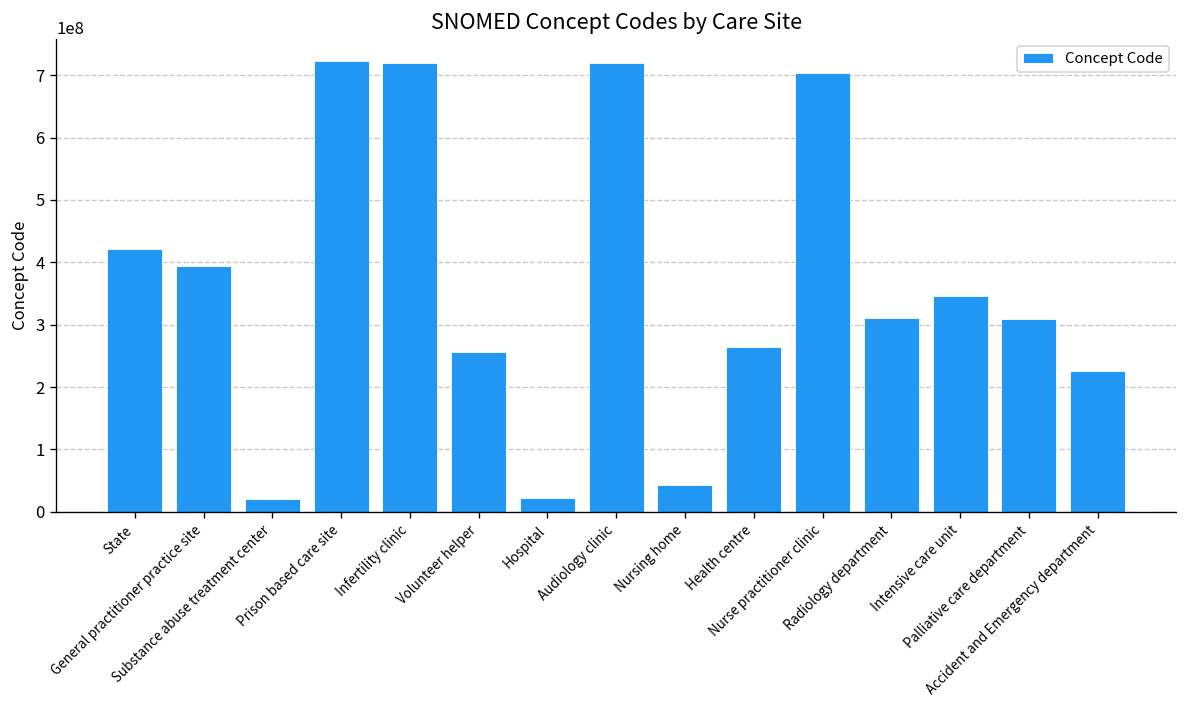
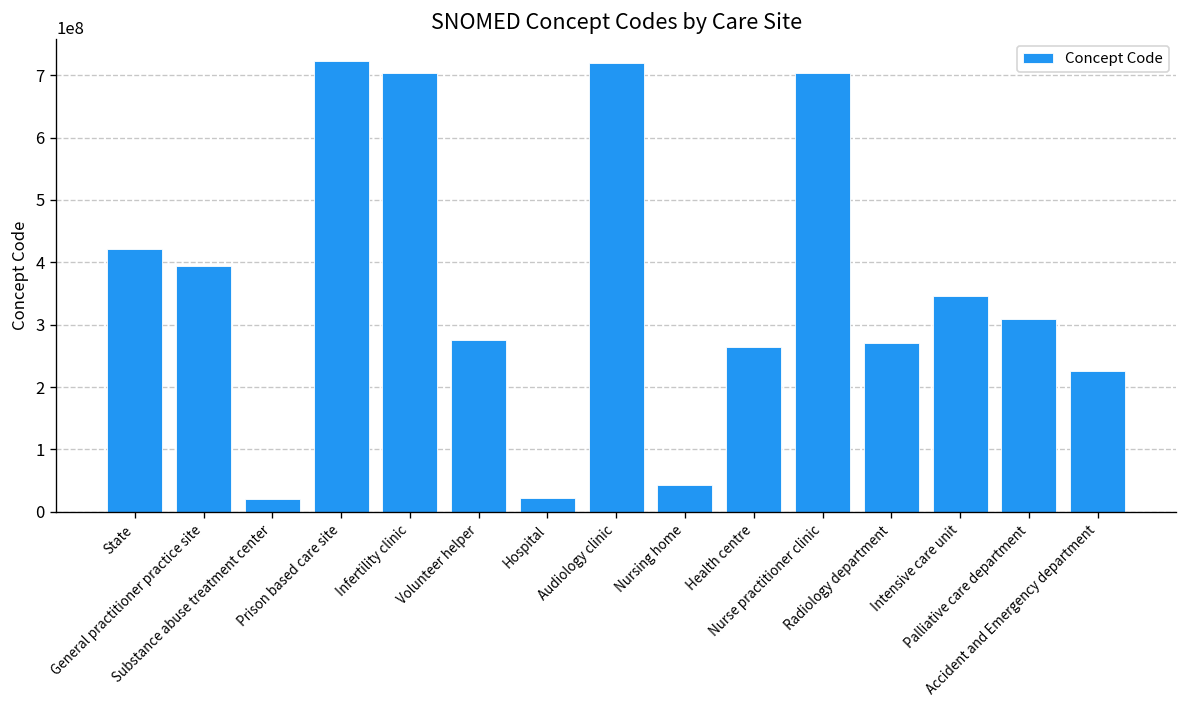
Infertility clinic: 720000000 -> 700000000
Volunteer helper: 260000000 -> 280000000
Radiology department: 310000000 -> 270000000
